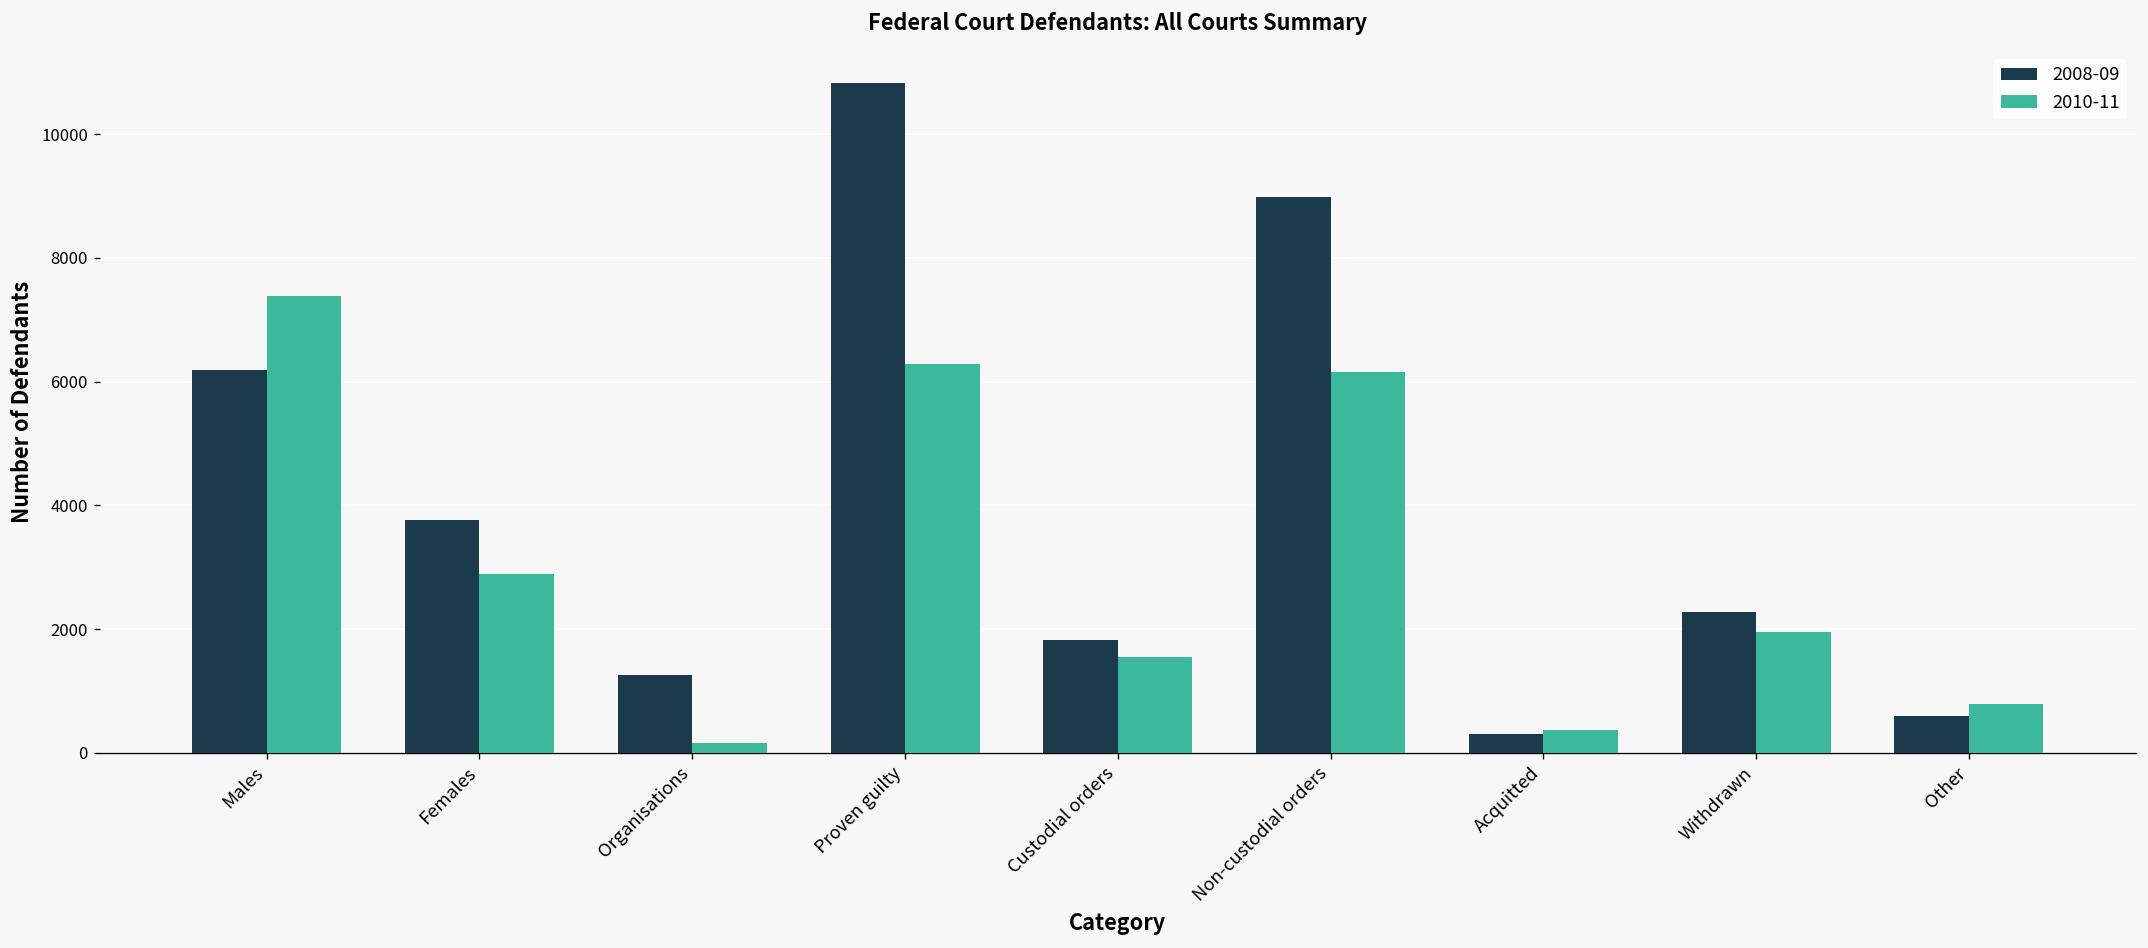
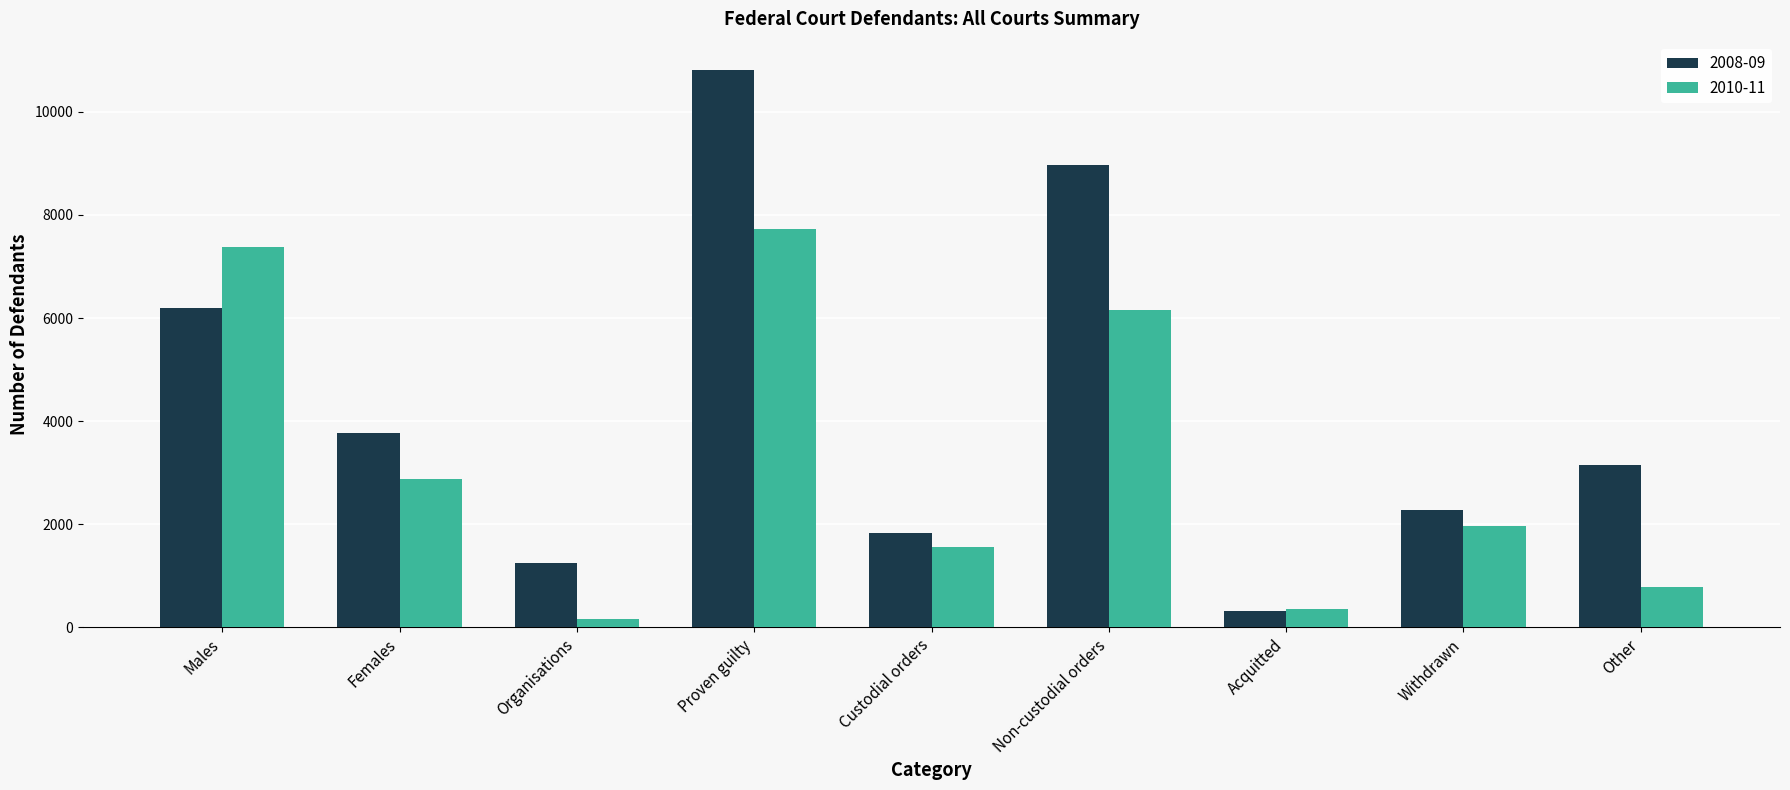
2010-11, Proven guilty: 6300 -> 7700
2008-09, Other: 600 -> 3200
